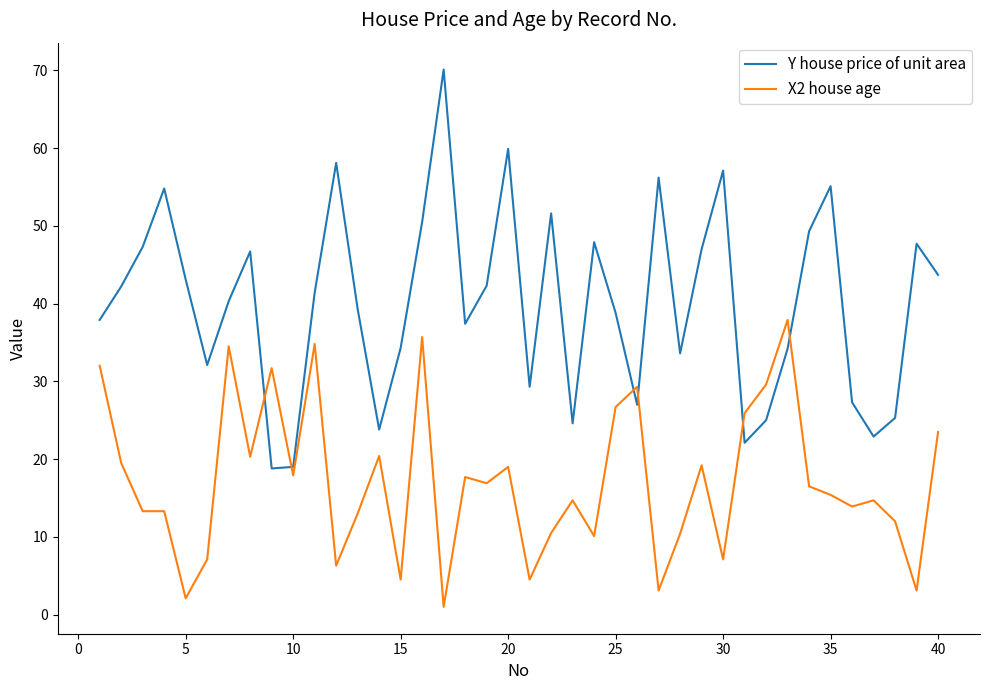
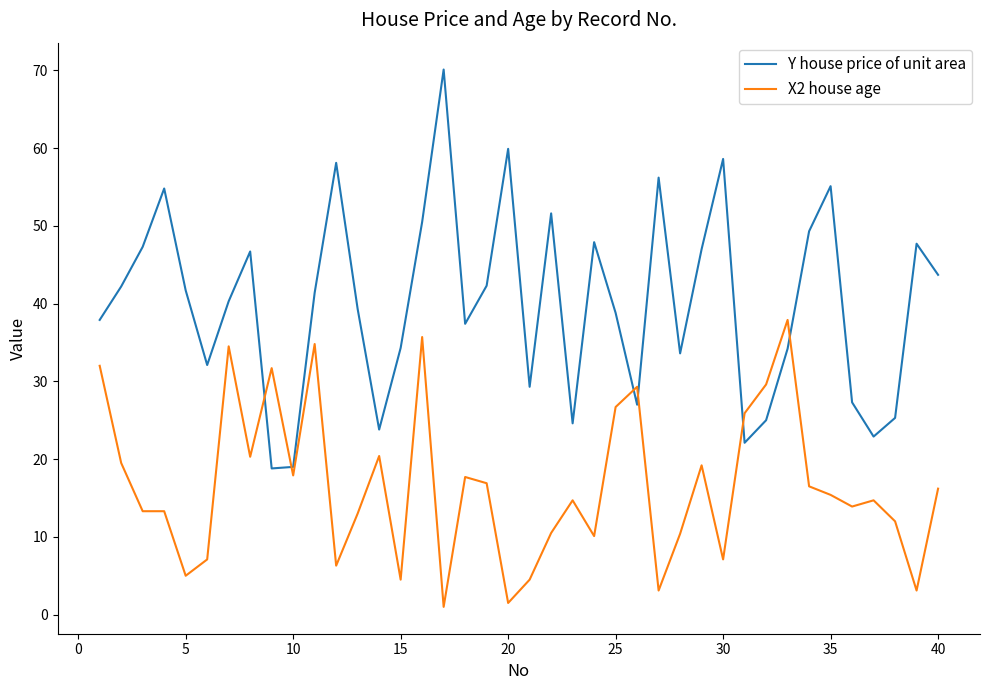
Y house price of unit area, 5: 43 -> 42
X2 house age, 5: 2 -> 5
X2 house age, 20: 19 -> 2
Y house price of unit area, 30: 57 -> 59
X2 house age, 40: 24 -> 16
